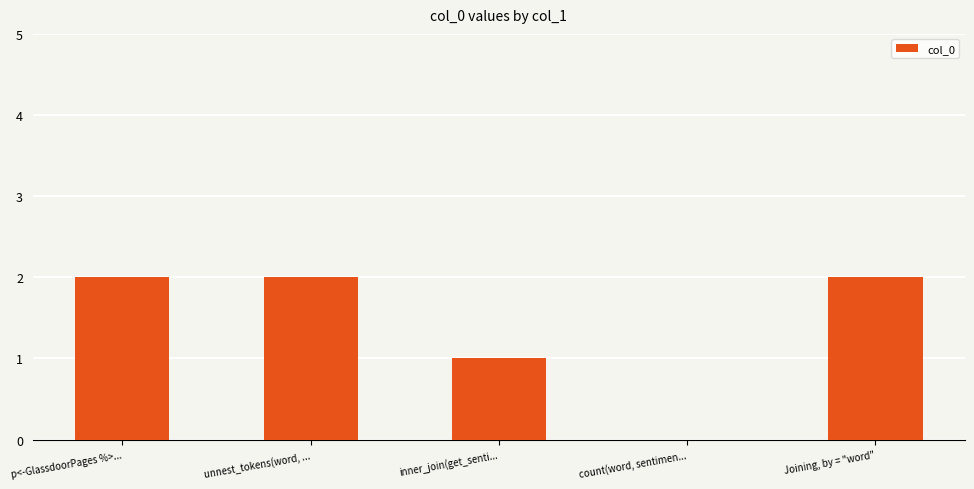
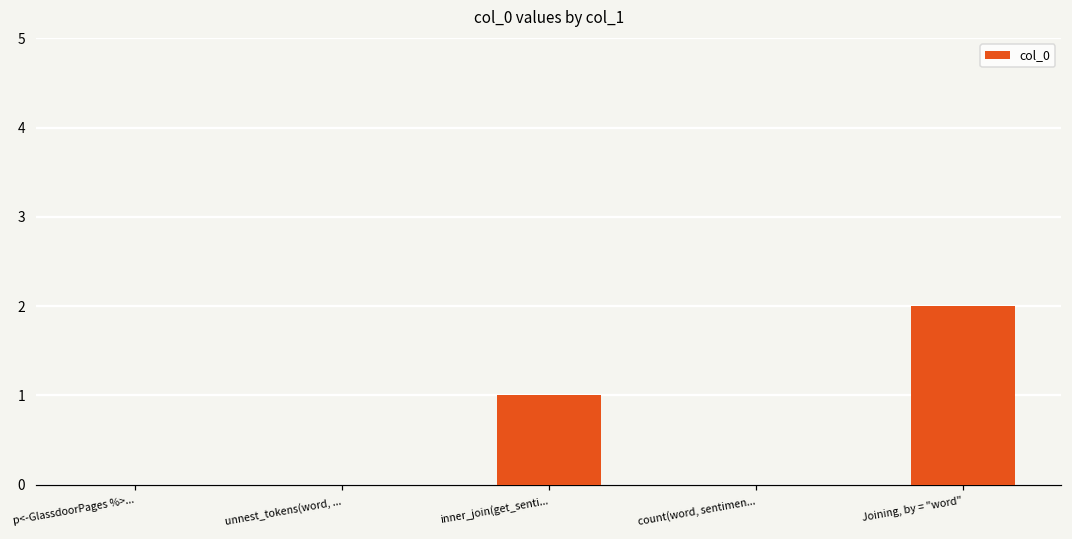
p<-GlassdoorPages %>...: 2 -> 0
unnest_tokens(word, ...: 2 -> 0
